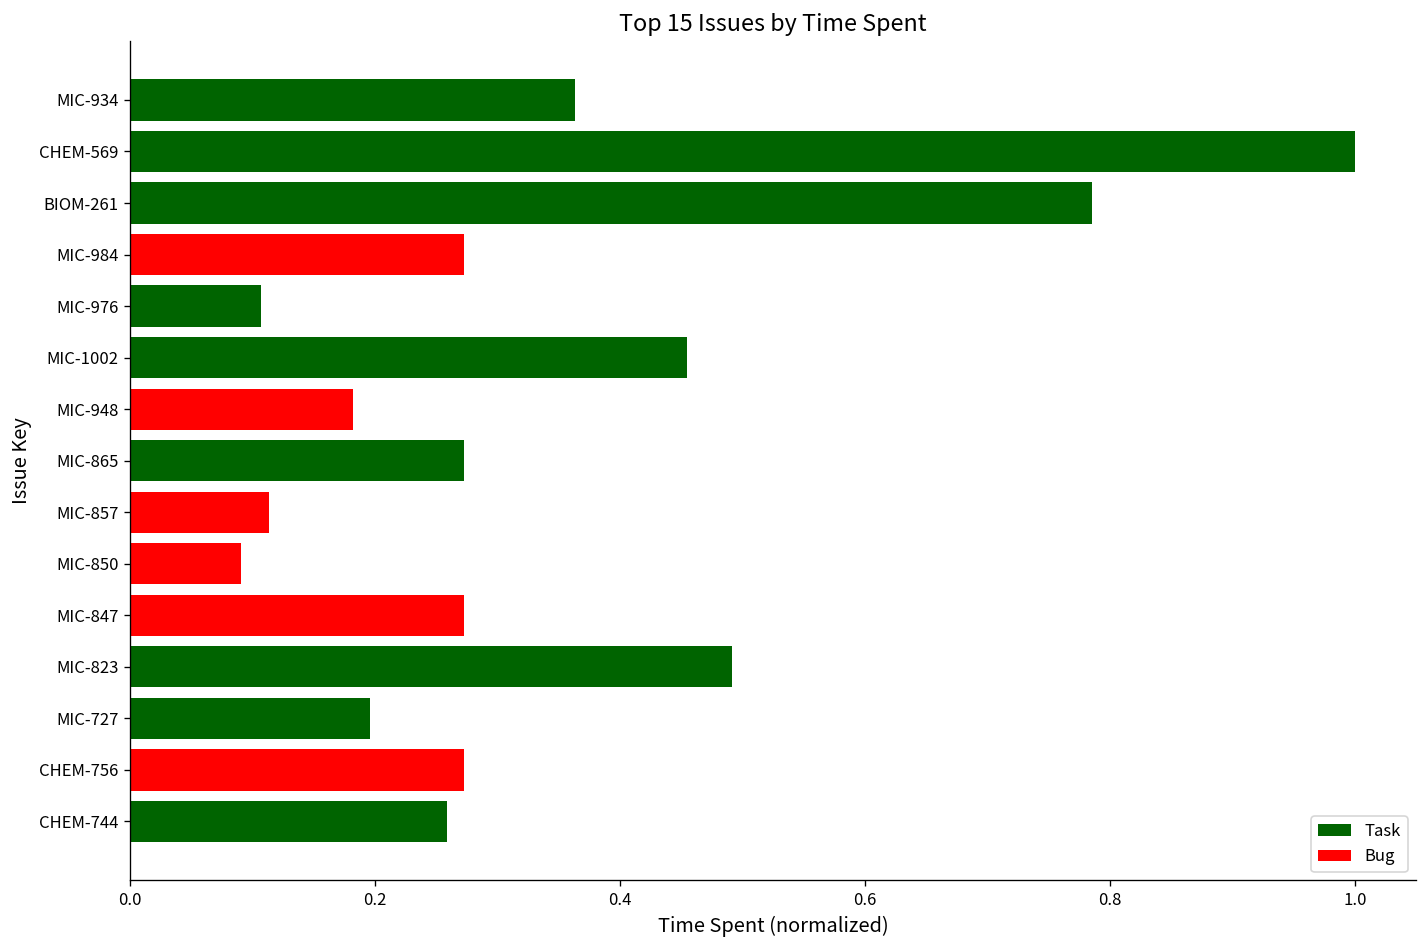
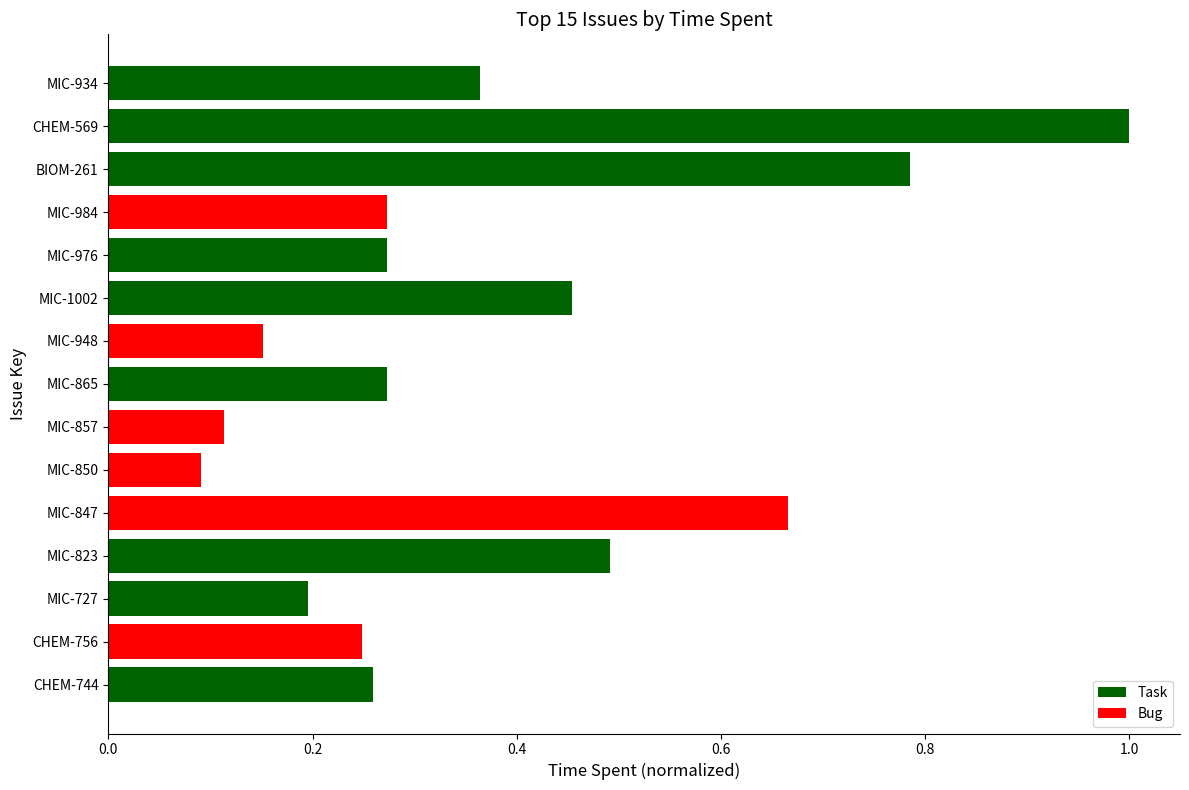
MIC-976: 0.107 -> 0.273
MIC-948: 0.182 -> 0.152
MIC-847: 0.273 -> 0.666
CHEM-756: 0.273 -> 0.249
